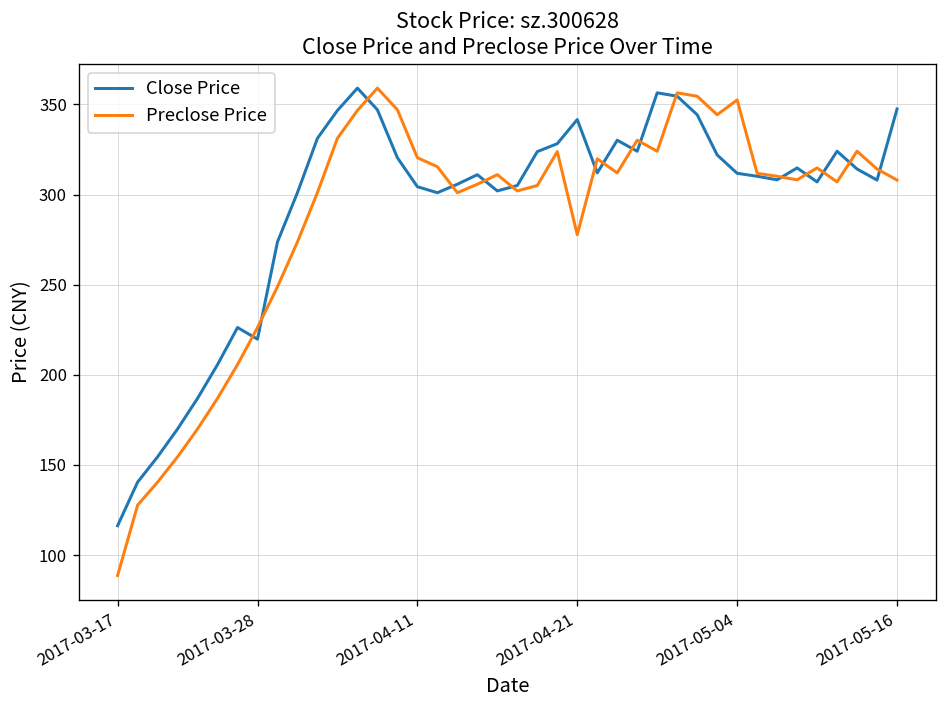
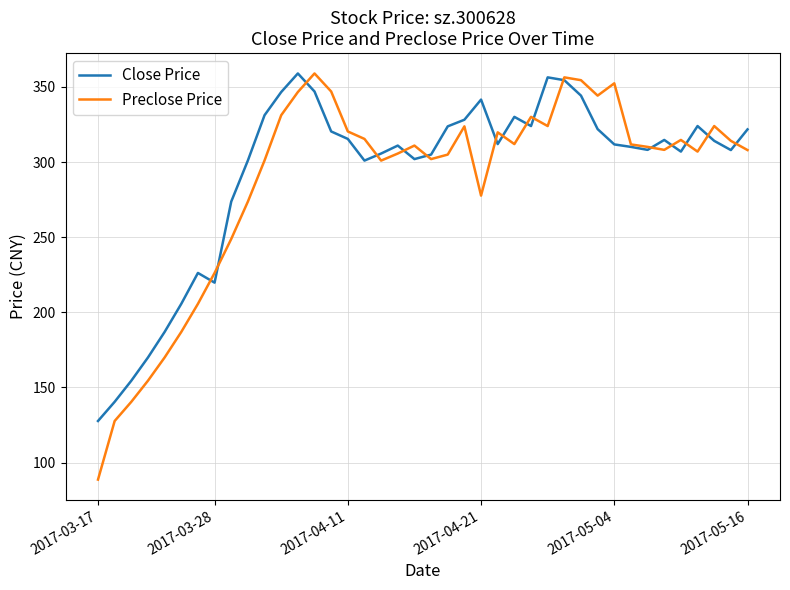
Close Price, 2017-03-17: 116 -> 128
Close Price, 2017-04-11: 304 -> 315
Close Price, 2017-05-16: 347 -> 322
